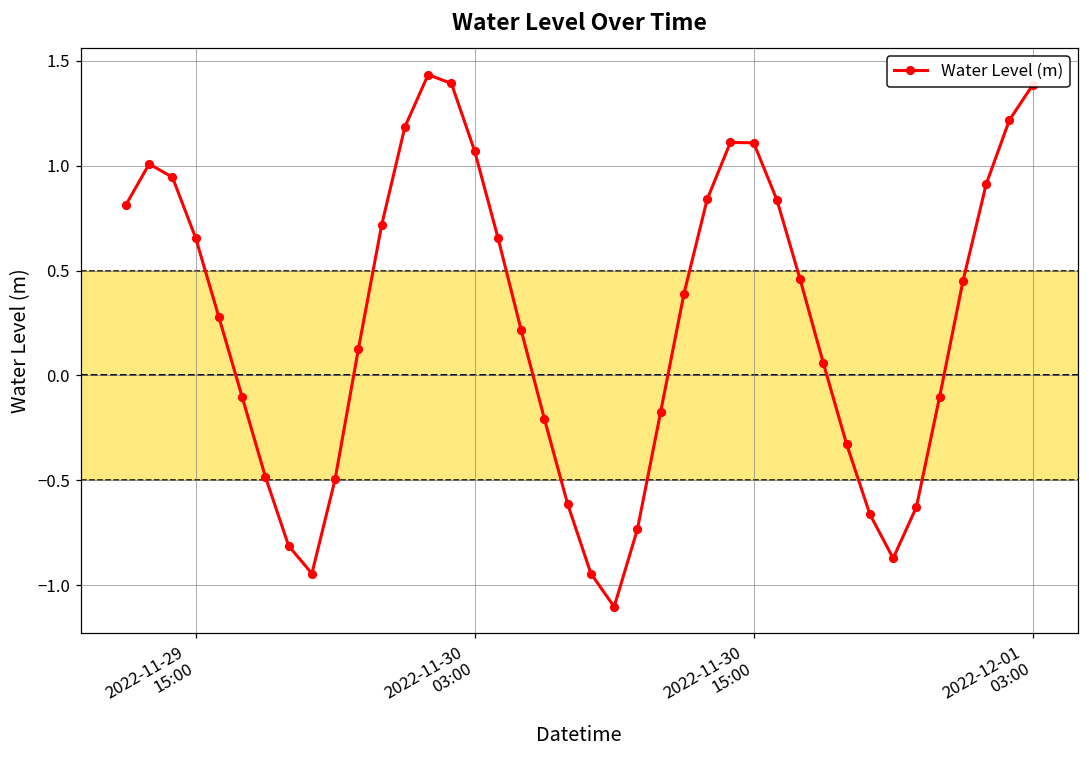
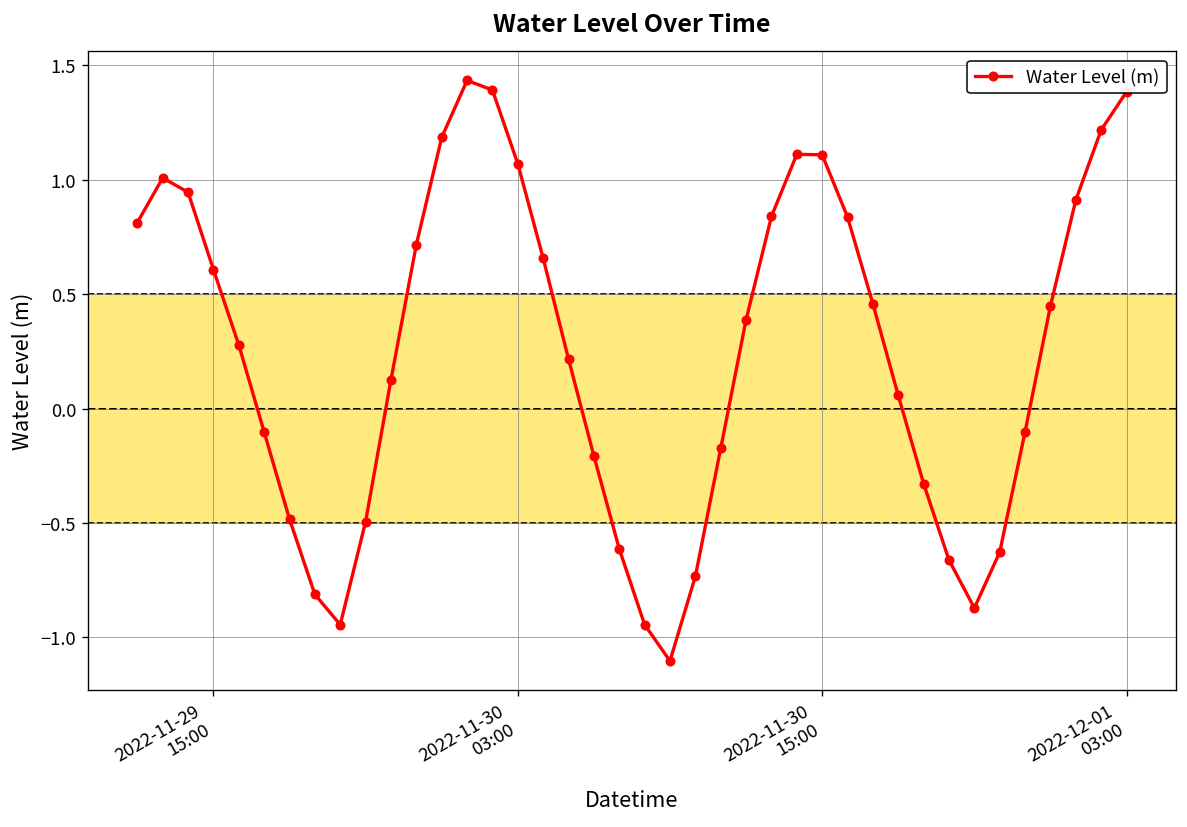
2022-11-29 15:00: 0.66 -> 0.61
